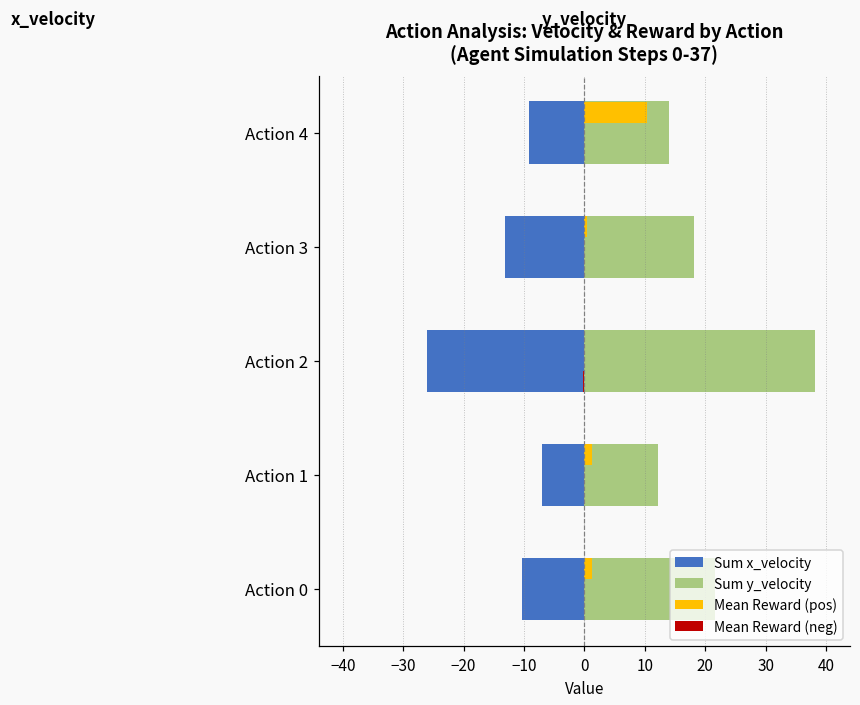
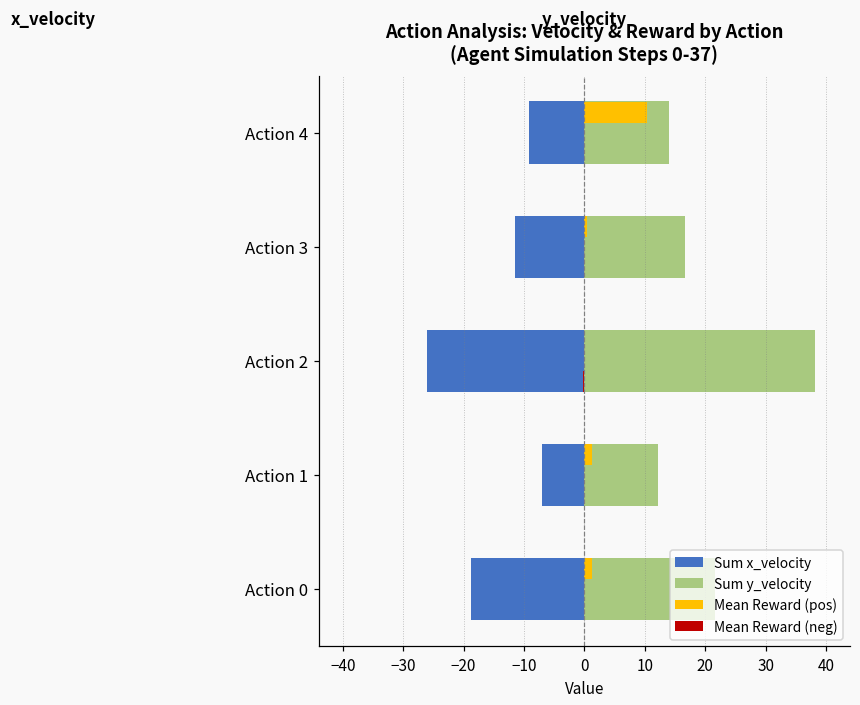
Sum x_velocity, Action 3: -13 -> -11
Sum y_velocity, Action 3: 18 -> 17
Sum x_velocity, Action 0: -10 -> -19
